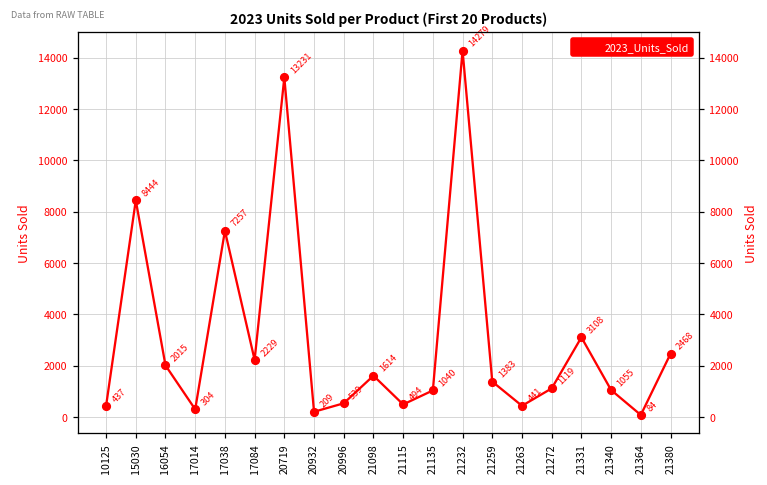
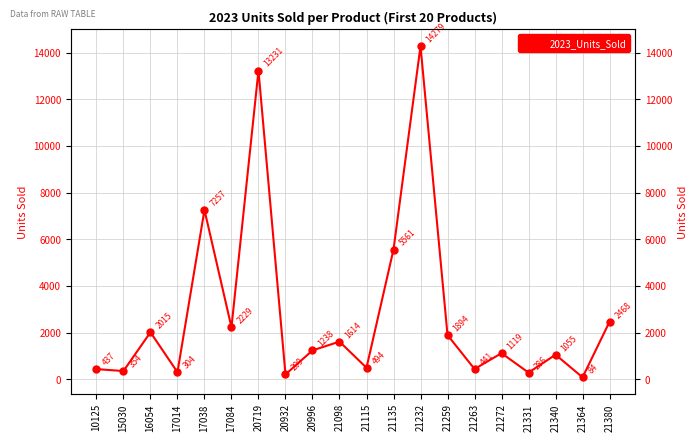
15030: 8444 -> 354
20996: 539 -> 1238
21135: 1040 -> 5561
21259: 1383 -> 1894
21331: 3108 -> 286
